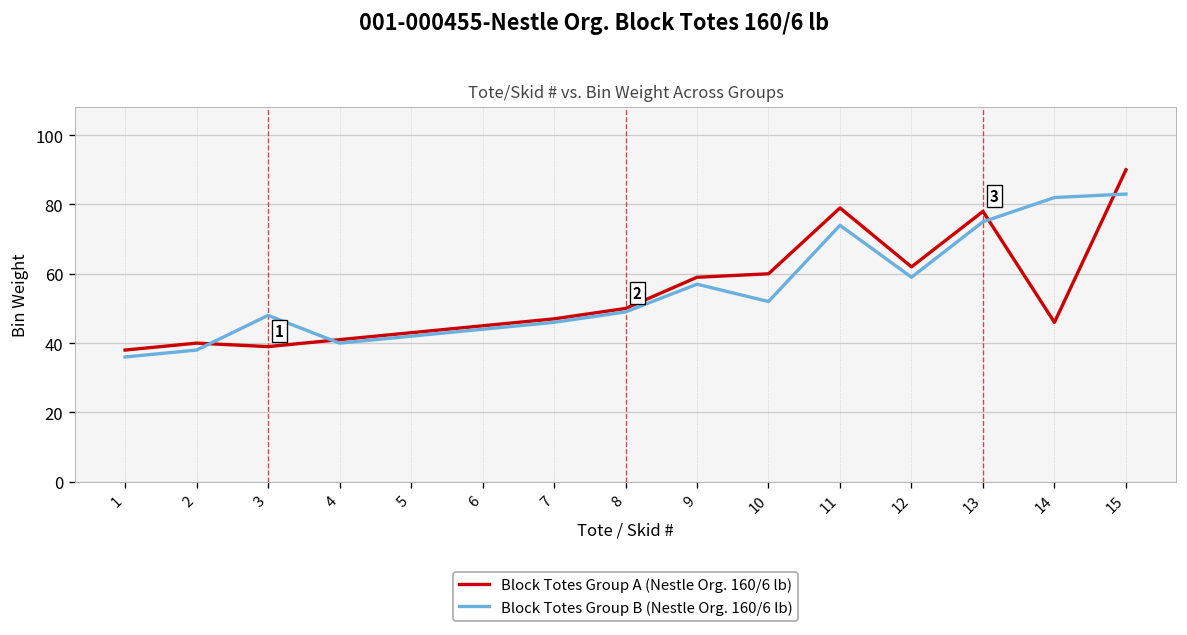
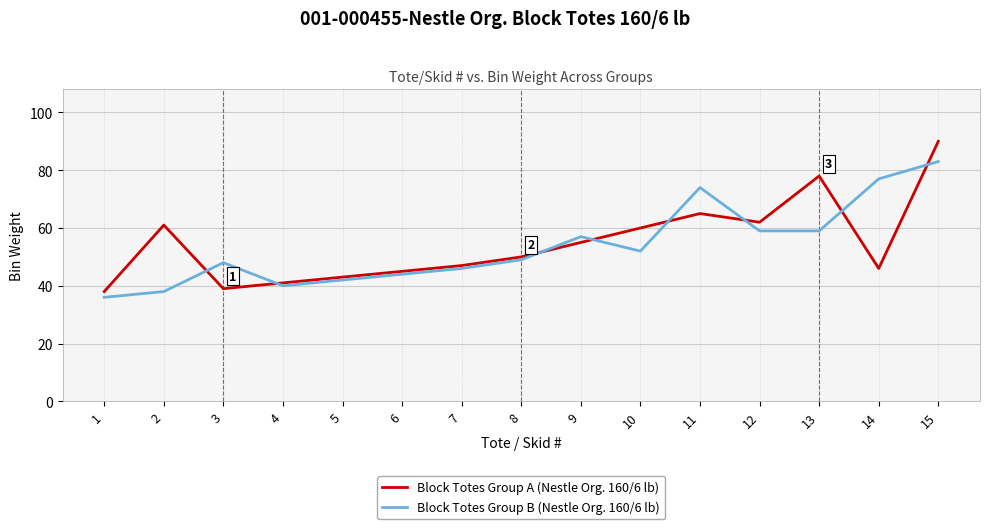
Block Totes Group A (Nestle Org. 160/6 lb), 2: 40 -> 61
Block Totes Group A (Nestle Org. 160/6 lb), 9: 59 -> 55
Block Totes Group A (Nestle Org. 160/6 lb), 11: 79 -> 65
Block Totes Group B (Nestle Org. 160/6 lb), 13: 75 -> 59
Block Totes Group B (Nestle Org. 160/6 lb), 14: 82 -> 77
